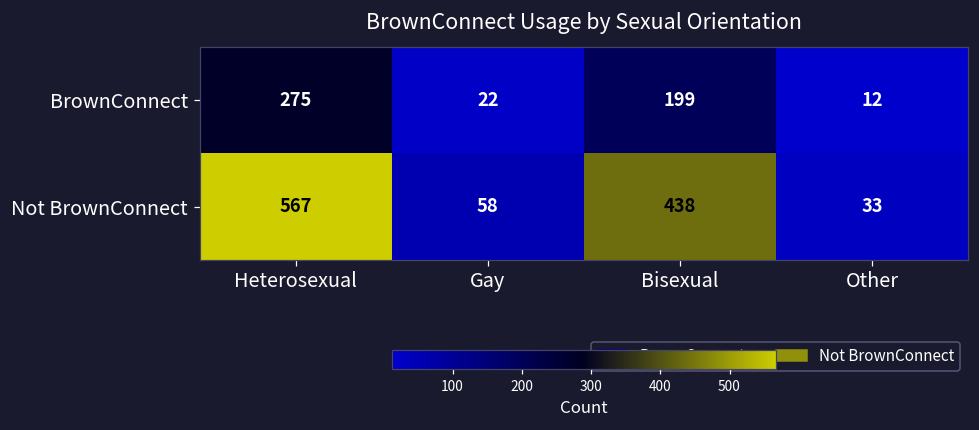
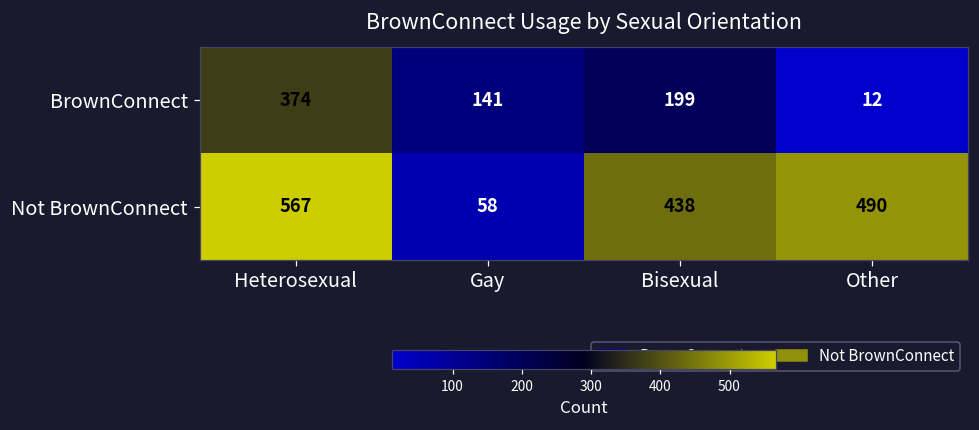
BrownConnect, Heterosexual: 275 -> 374
BrownConnect, Gay: 22 -> 141
Not BrownConnect, Other: 33 -> 490
